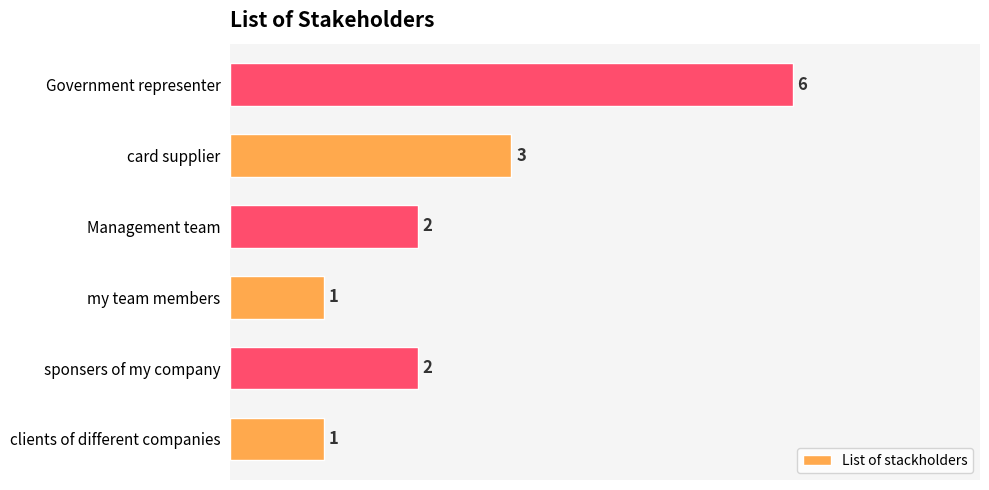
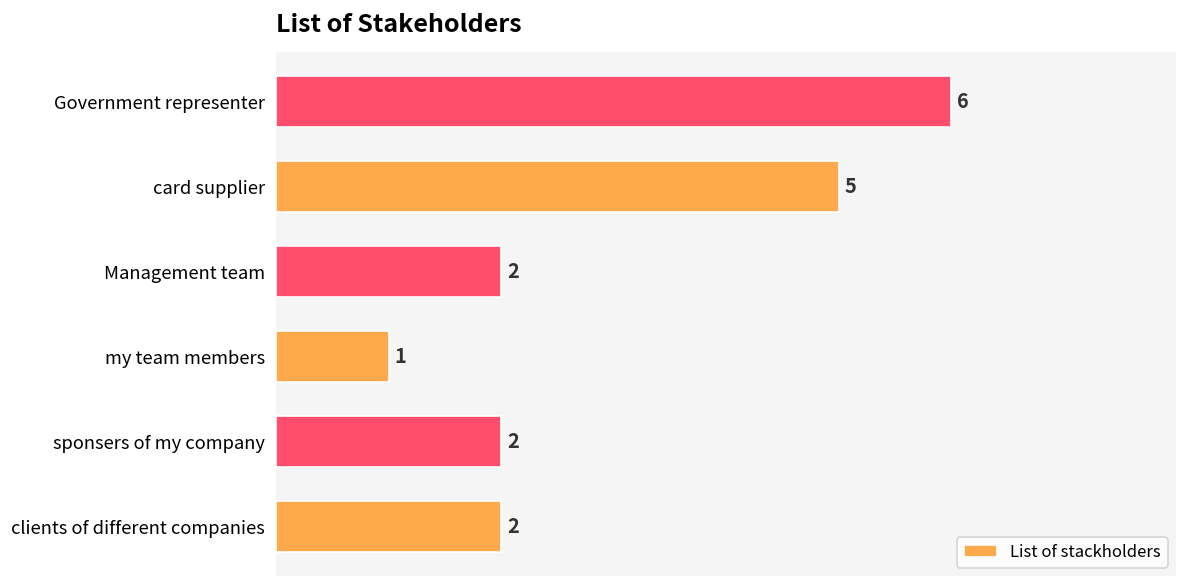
card supplier: 3 -> 5
clients of different companies: 1 -> 2
